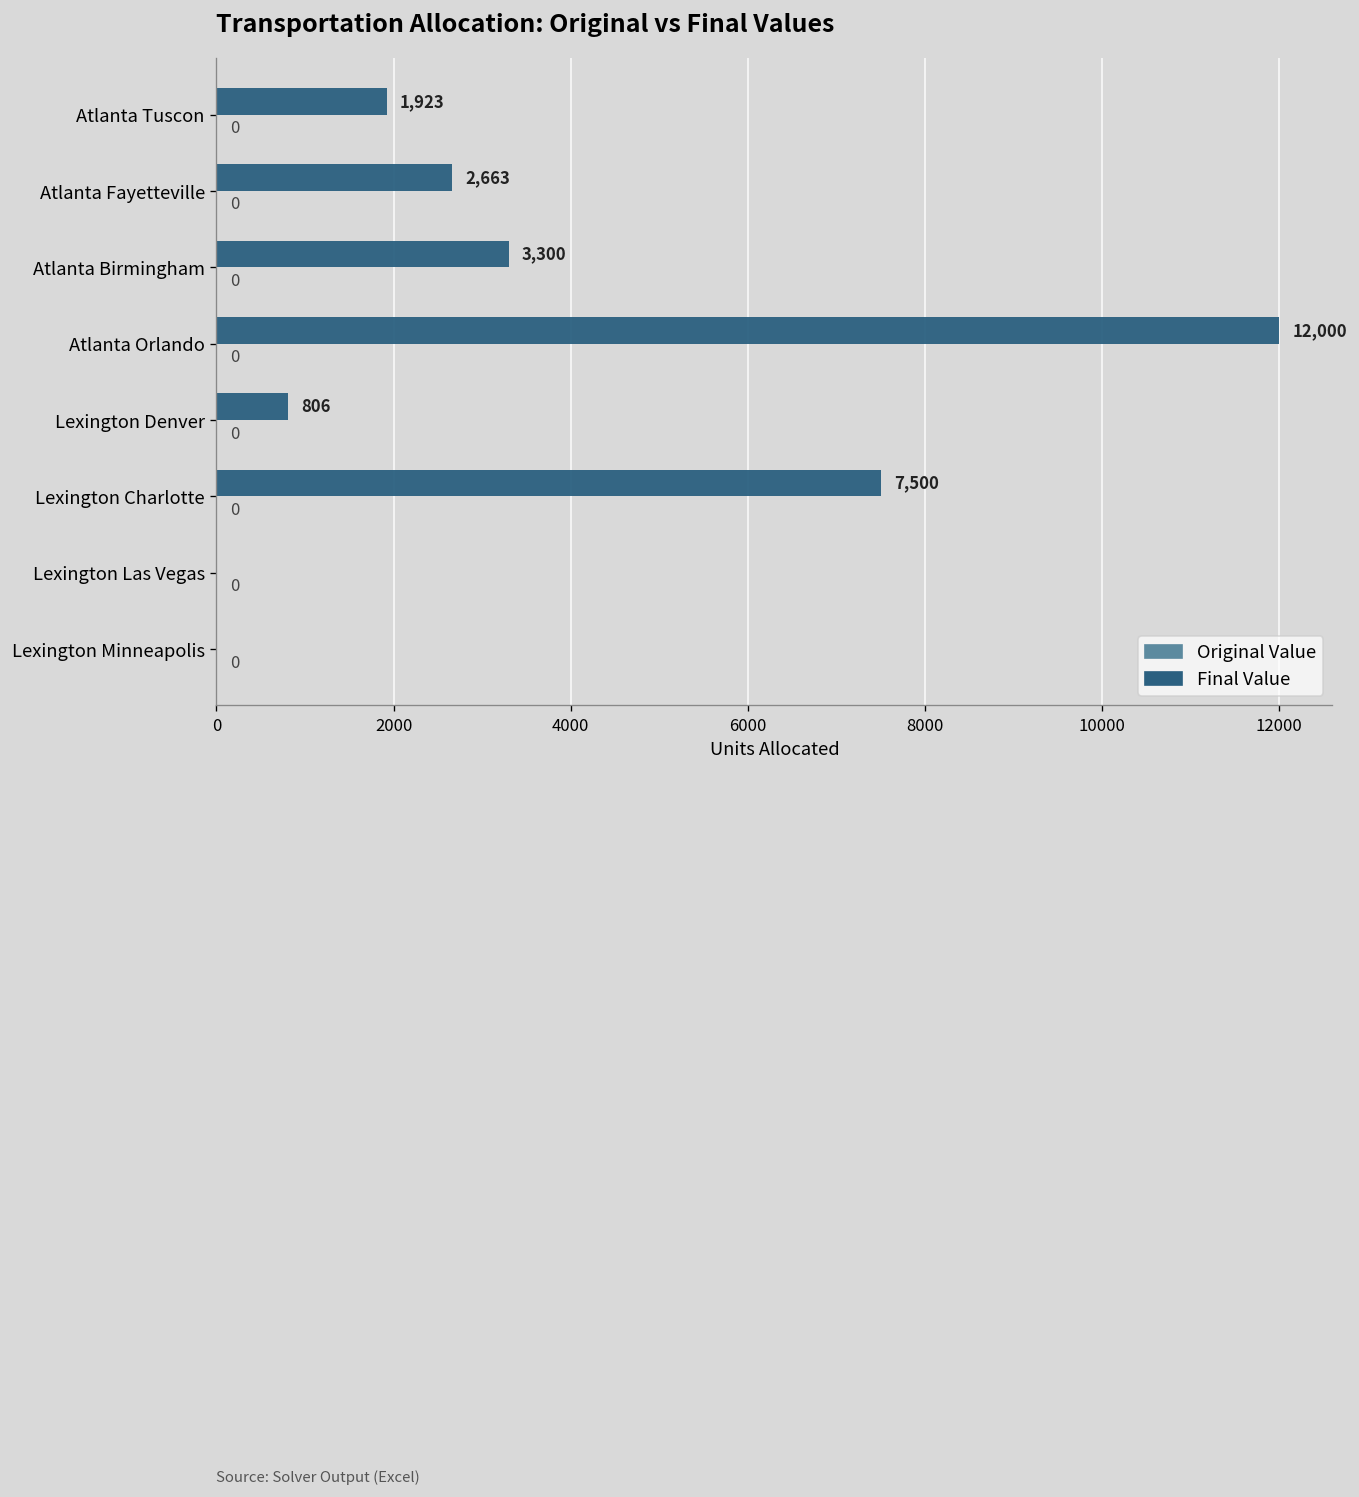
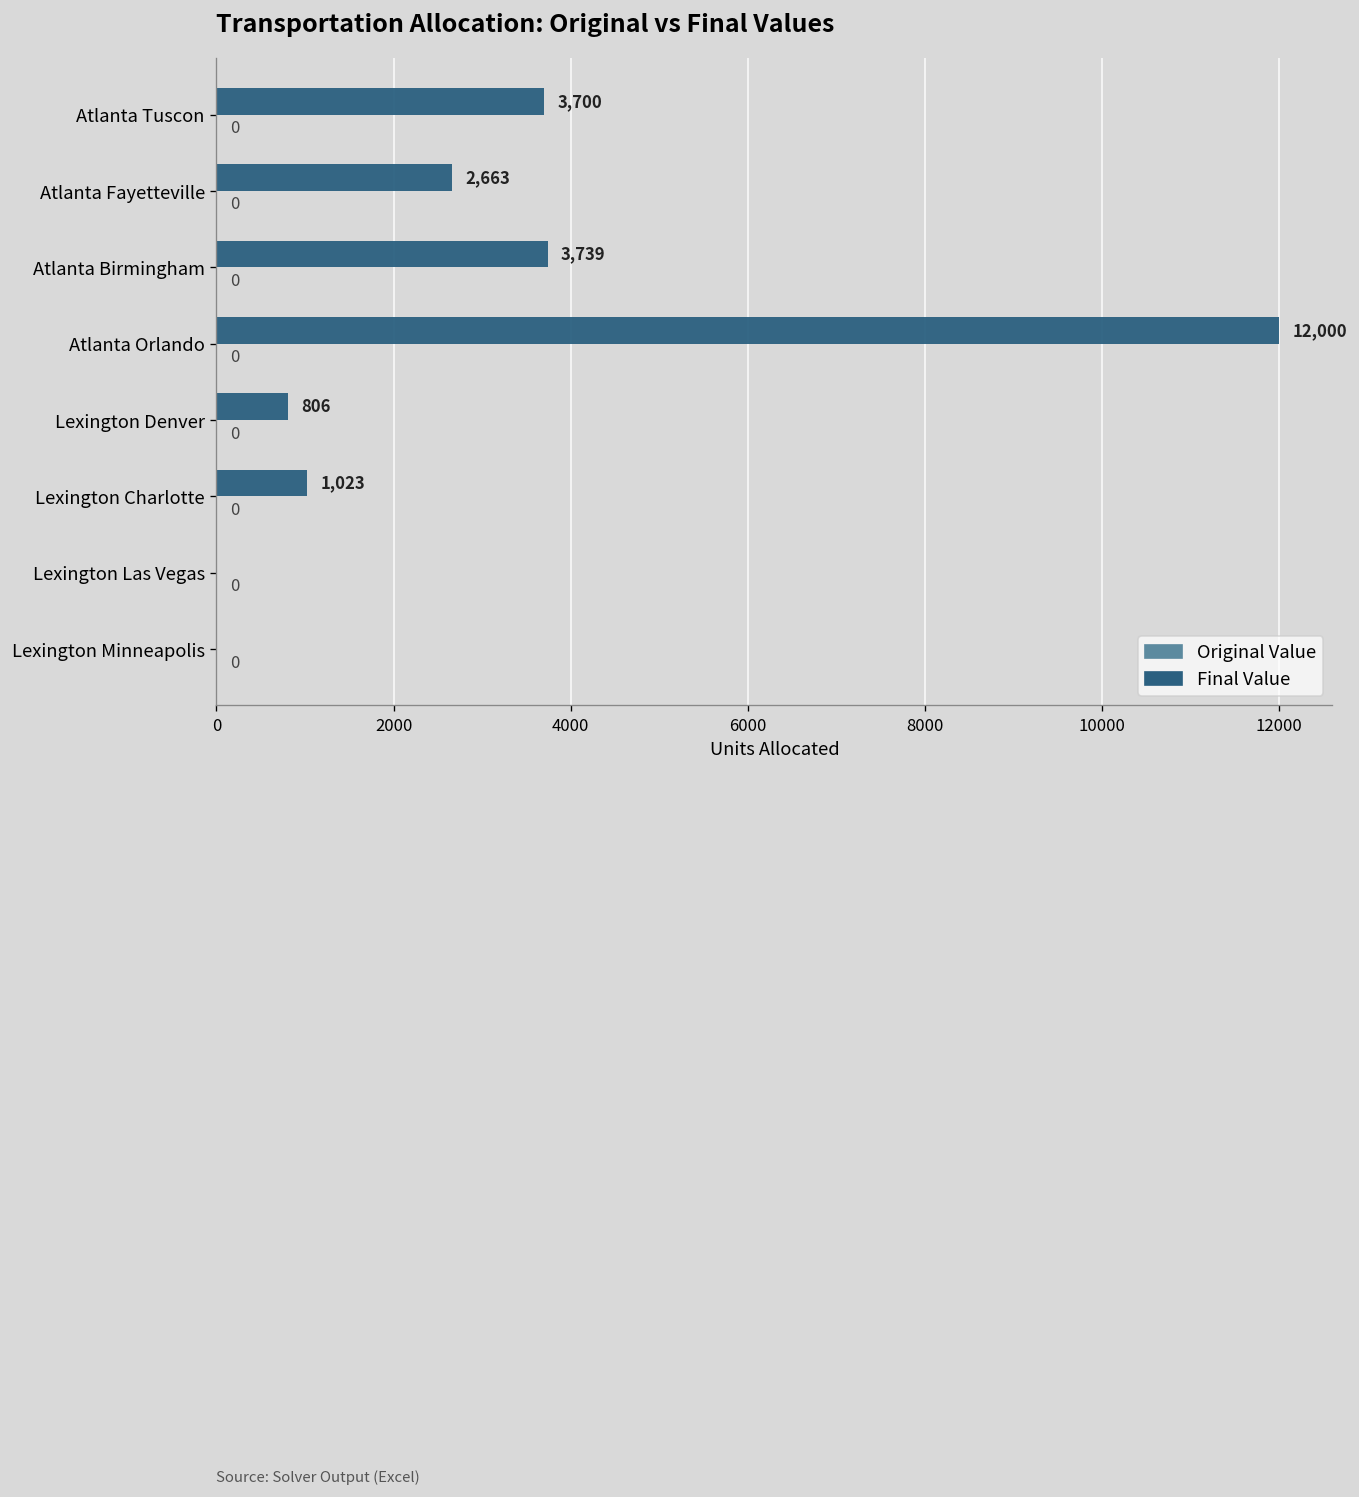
Final Value, Atlanta Tuscon: 1,923 -> 3,700
Final Value, Atlanta Birmingham: 3,300 -> 3,739
Final Value, Lexington Charlotte: 7,500 -> 1,023
